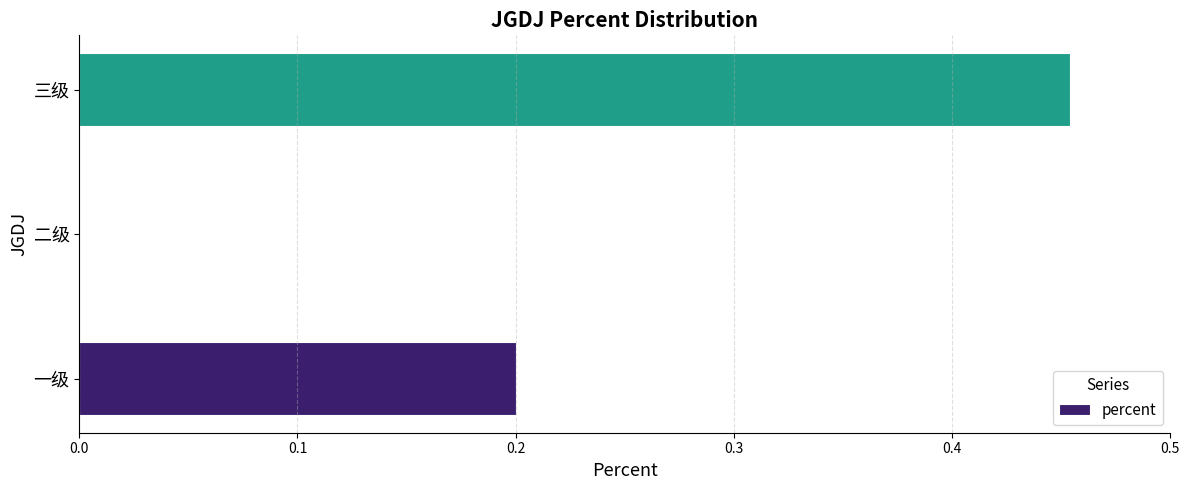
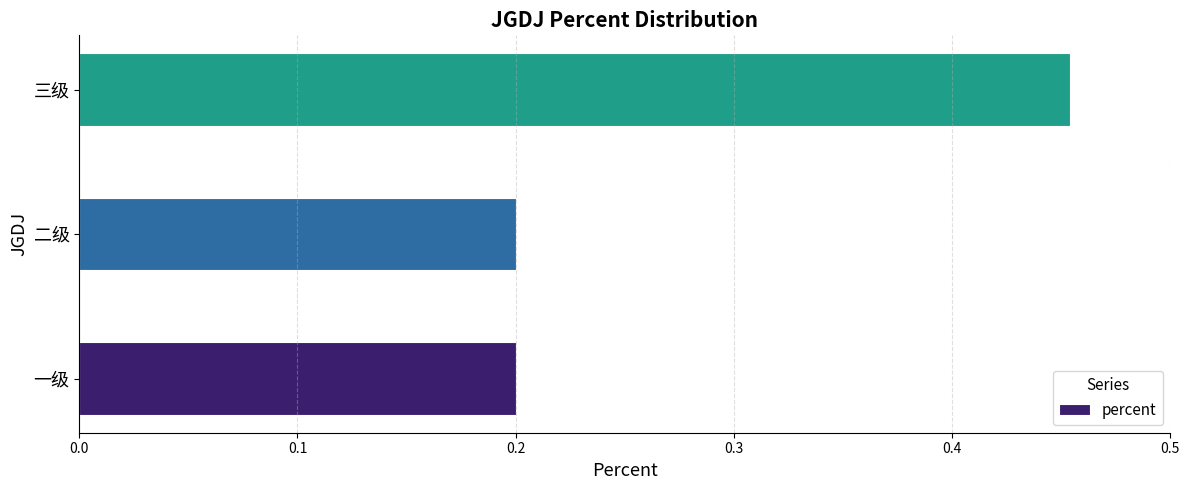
二级: 0.0 -> 0.2
